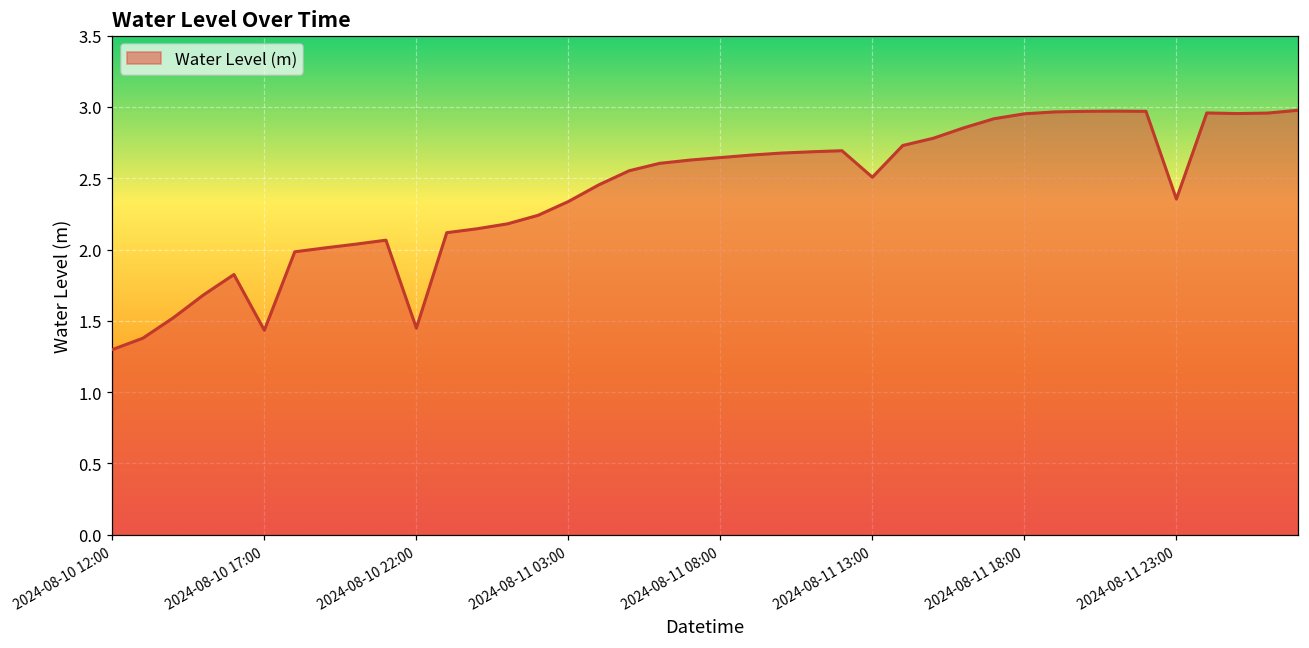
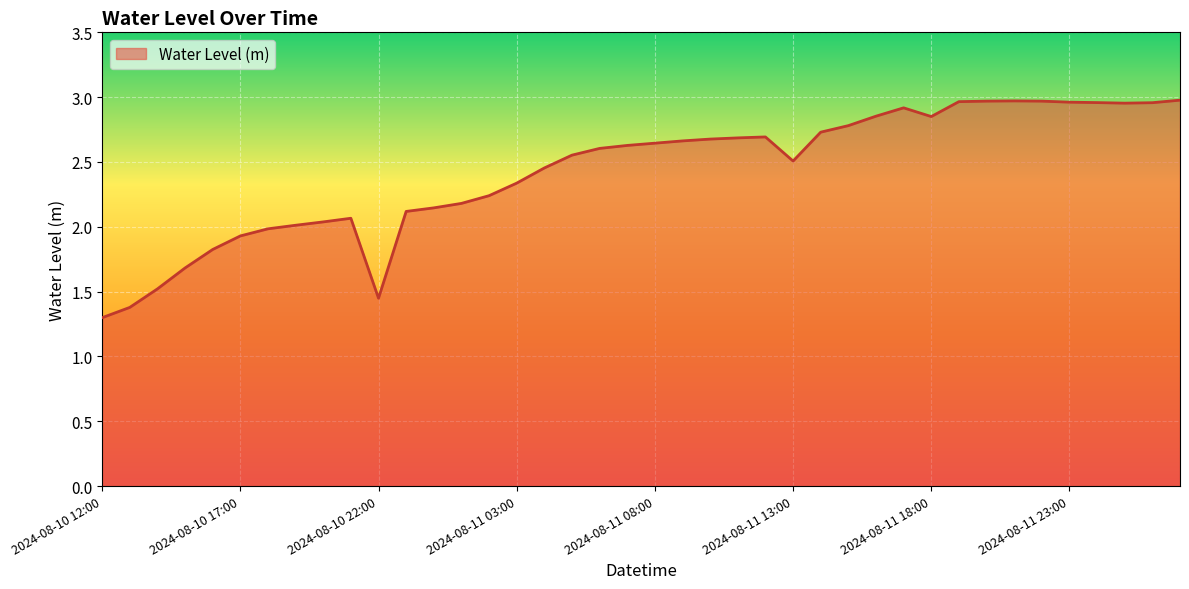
2024-08-10 17:00: 1.43 -> 1.93
2024-08-11 18:00: 2.95 -> 2.85
2024-08-11 23:00: 2.35 -> 2.96
